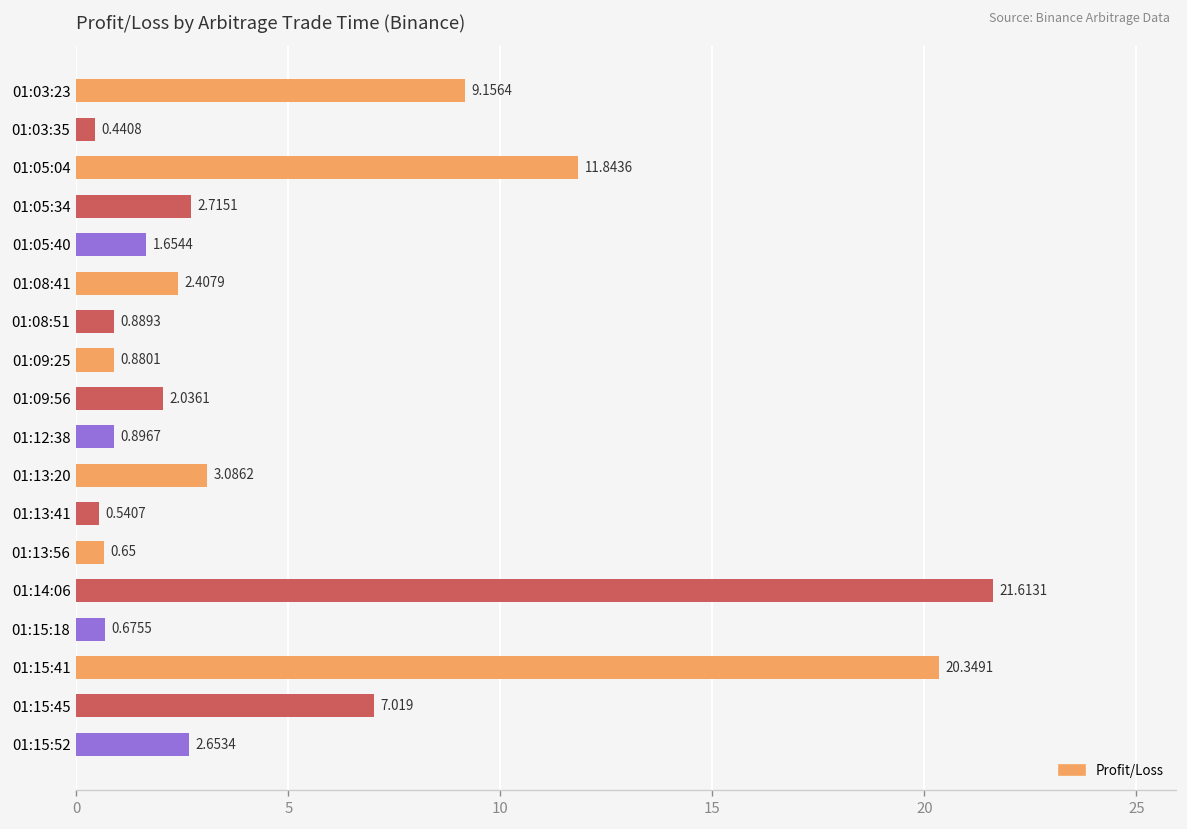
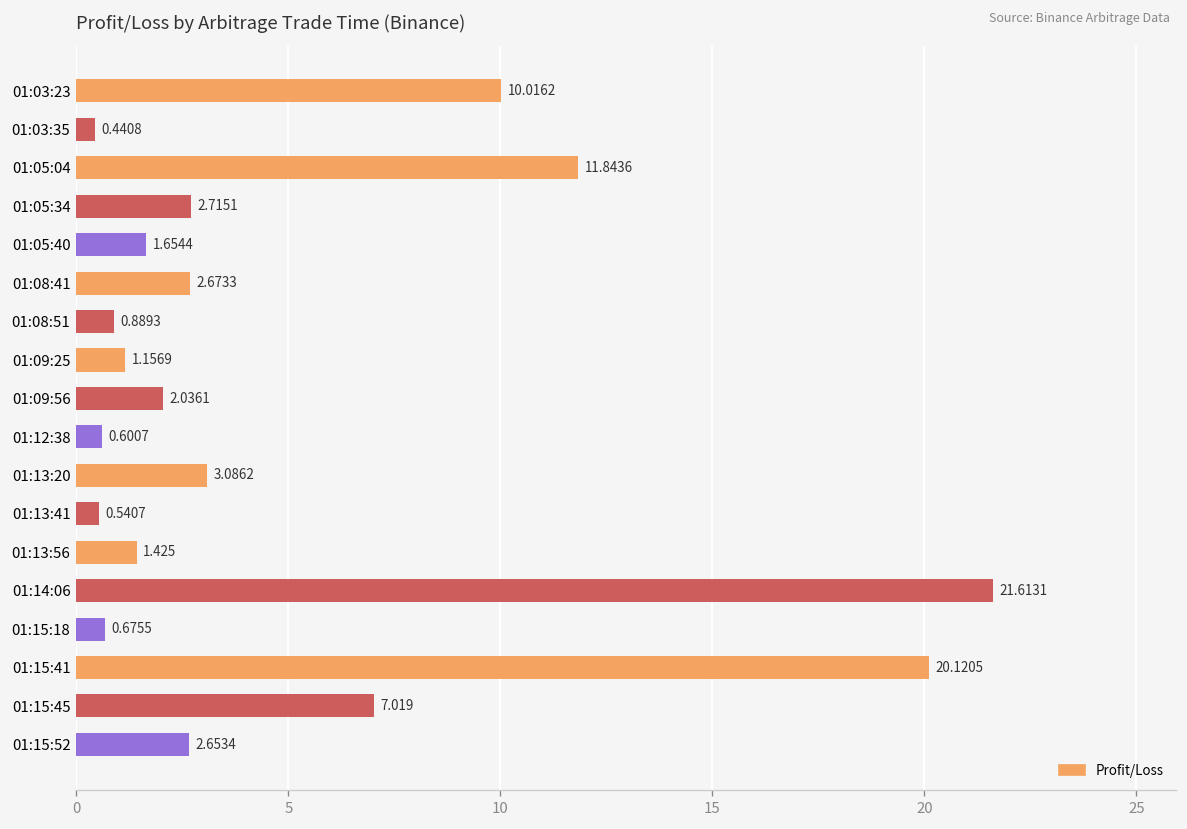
01:03:23: 9.1564 -> 10.0162
01:08:41: 2.4079 -> 2.6733
01:09:25: 0.8801 -> 1.1569
01:12:38: 0.8967 -> 0.6007
01:13:56: 0.65 -> 1.425
01:15:41: 20.3491 -> 20.1205
